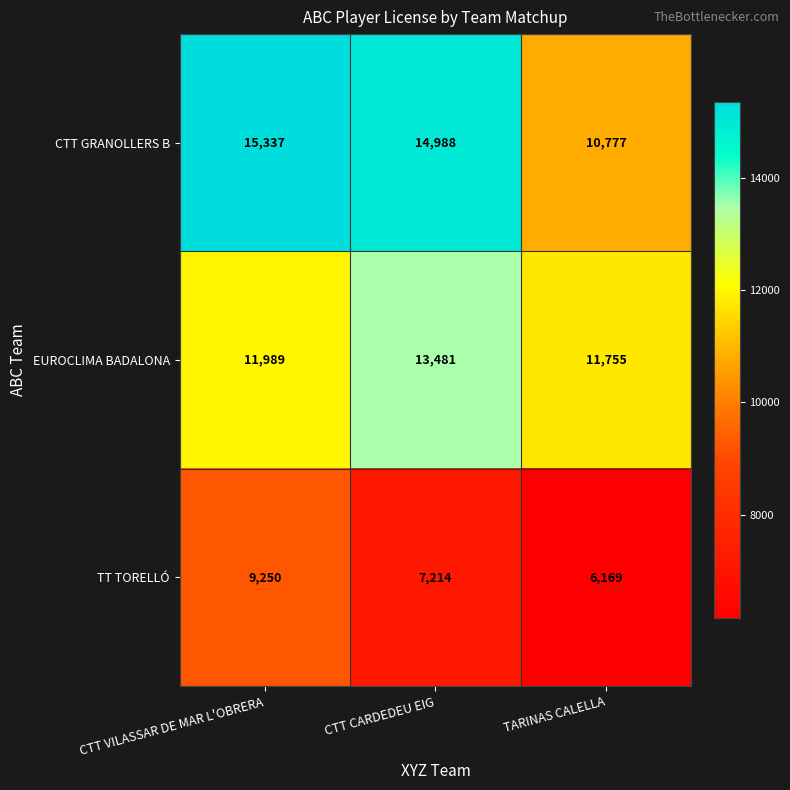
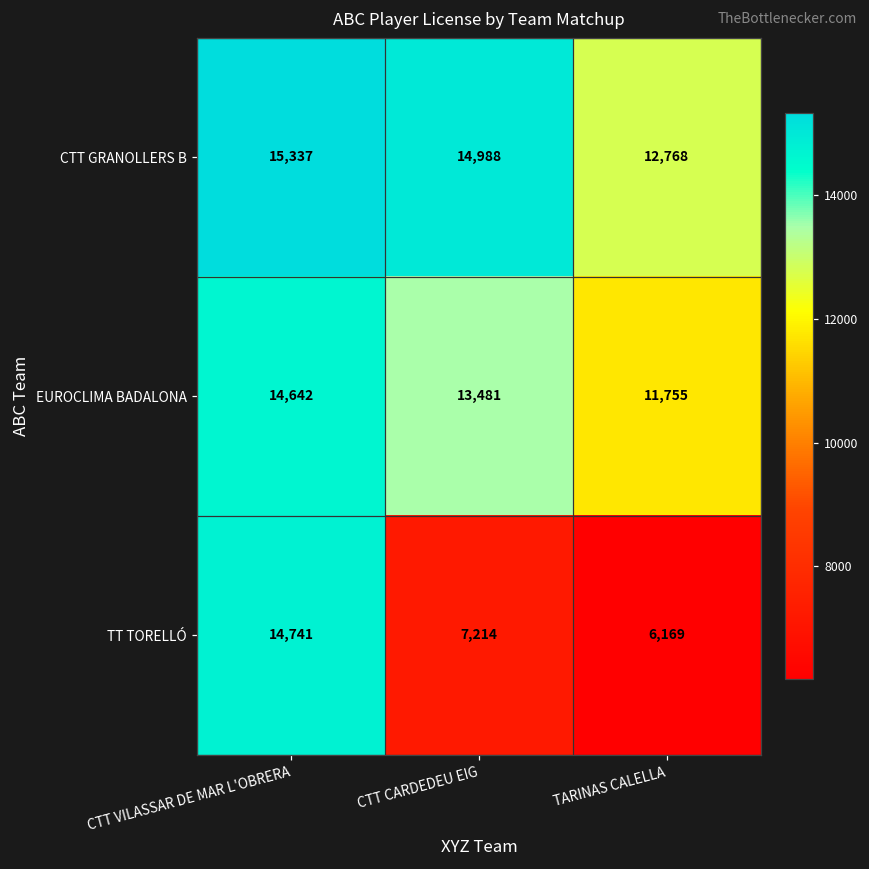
CTT GRANOLLERS B, TARINAS CALELLA: 10,777 -> 12,768
EUROCLIMA BADALONA, CTT VILASSAR DE MAR L'OBRERA: 11,989 -> 14,642
TT TORELLÓ, CTT VILASSAR DE MAR L'OBRERA: 9,250 -> 14,741
